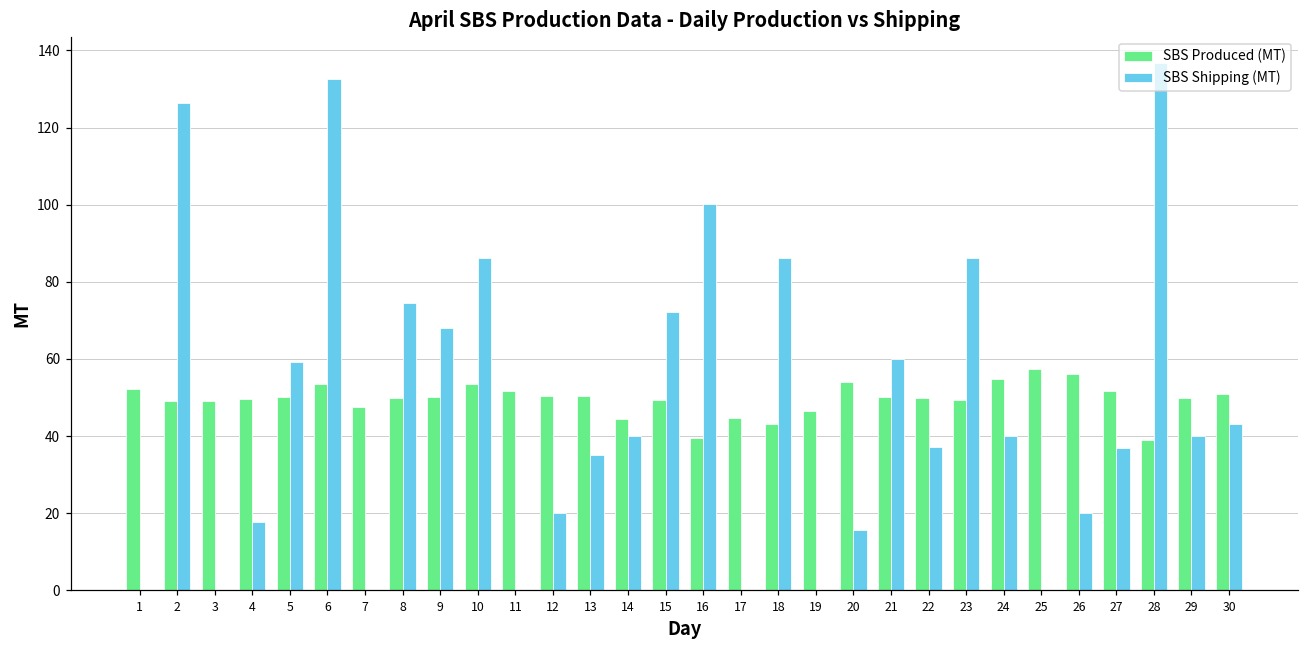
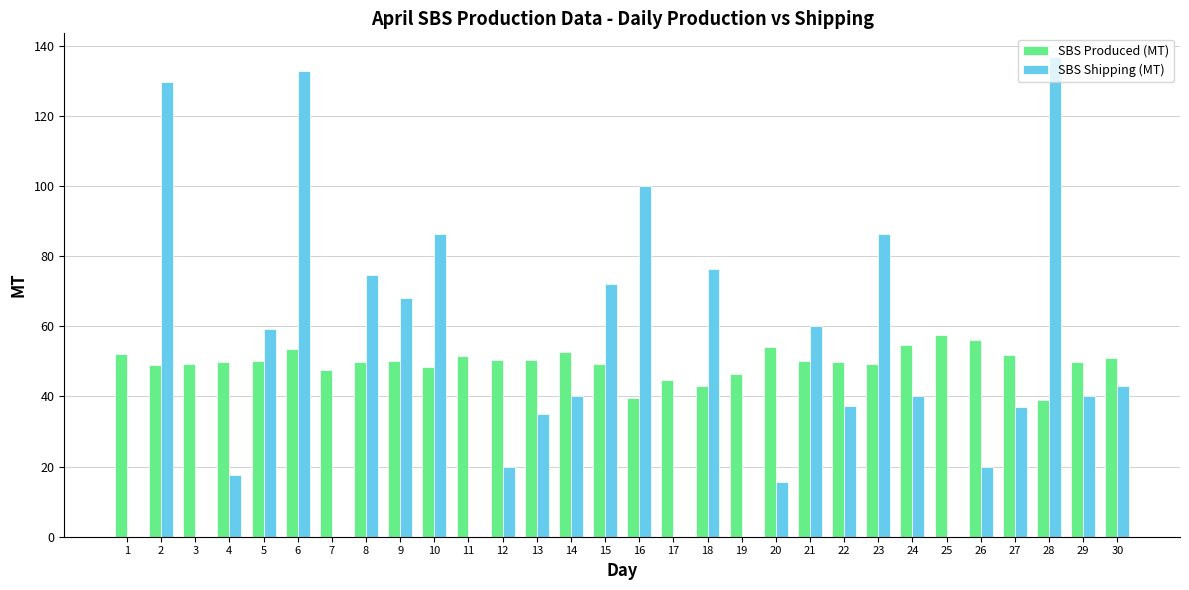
SBS Shipping (MT), 2: 126 -> 130
SBS Produced (MT), 10: 53 -> 48
SBS Produced (MT), 14: 45 -> 53
SBS Shipping (MT), 18: 86 -> 76
